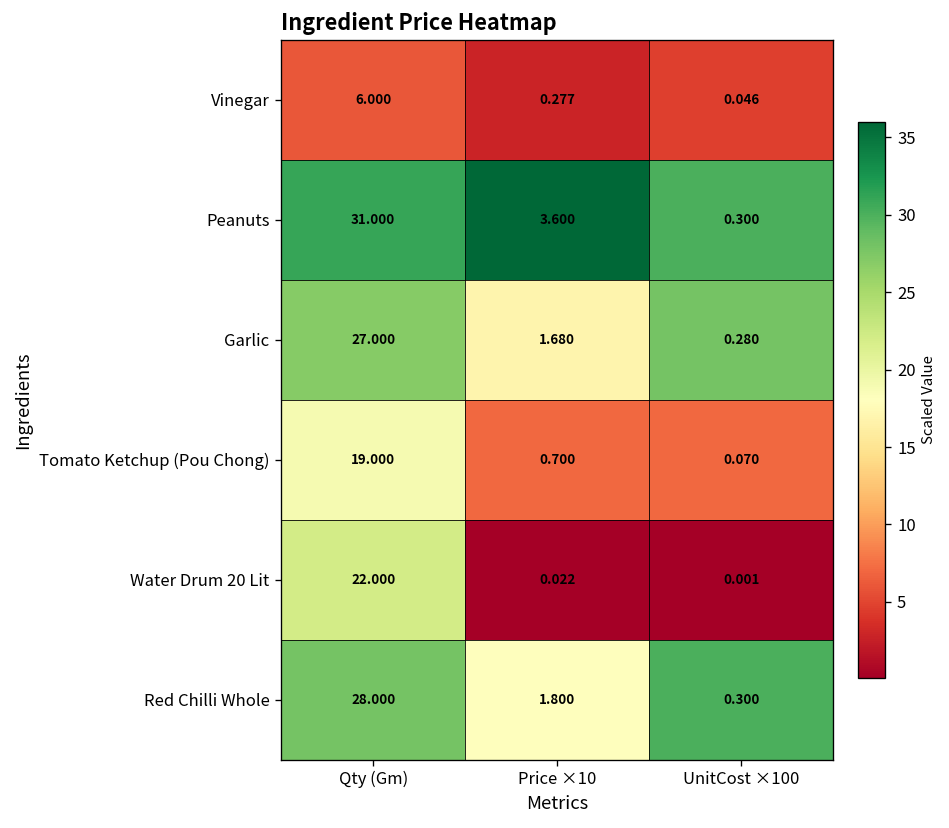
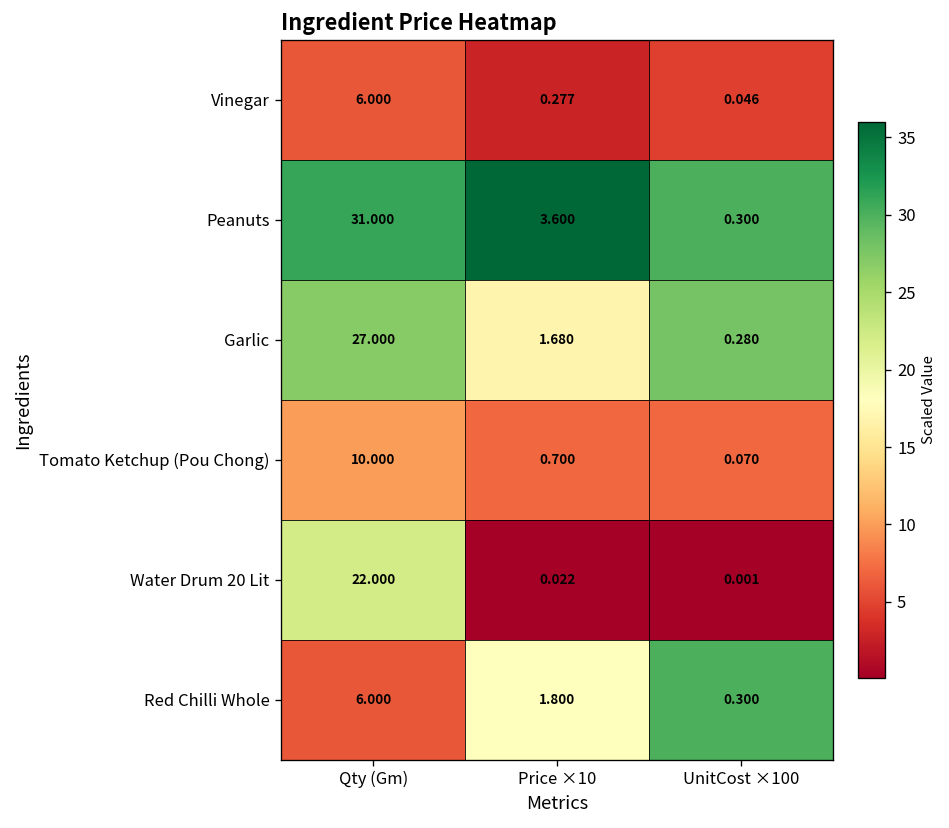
Tomato Ketchup (Pou Chong), Qty (Gm): 19.000 -> 10.000
Red Chilli Whole, Qty (Gm): 28.000 -> 6.000
